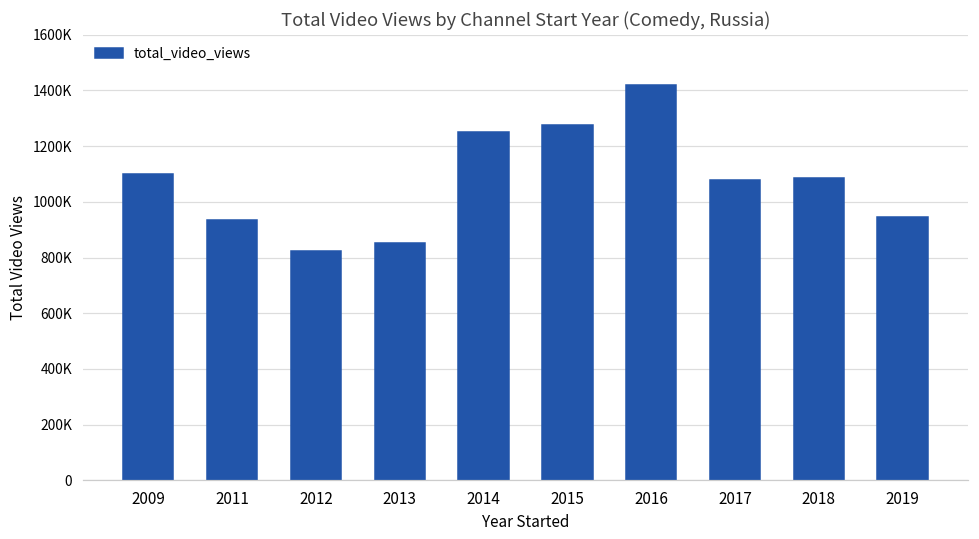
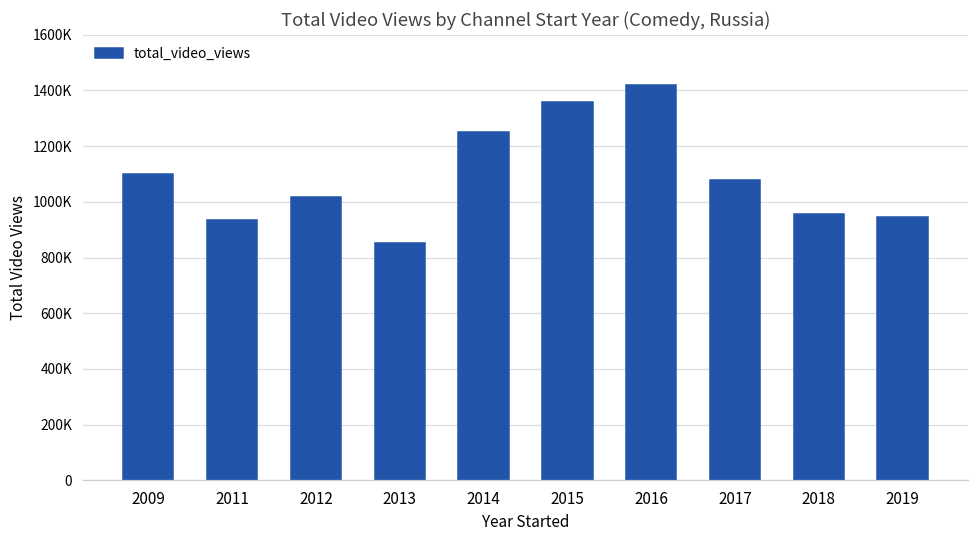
2012: 820000 -> 1020000
2015: 1280000 -> 1360000
2018: 1090000 -> 960000
